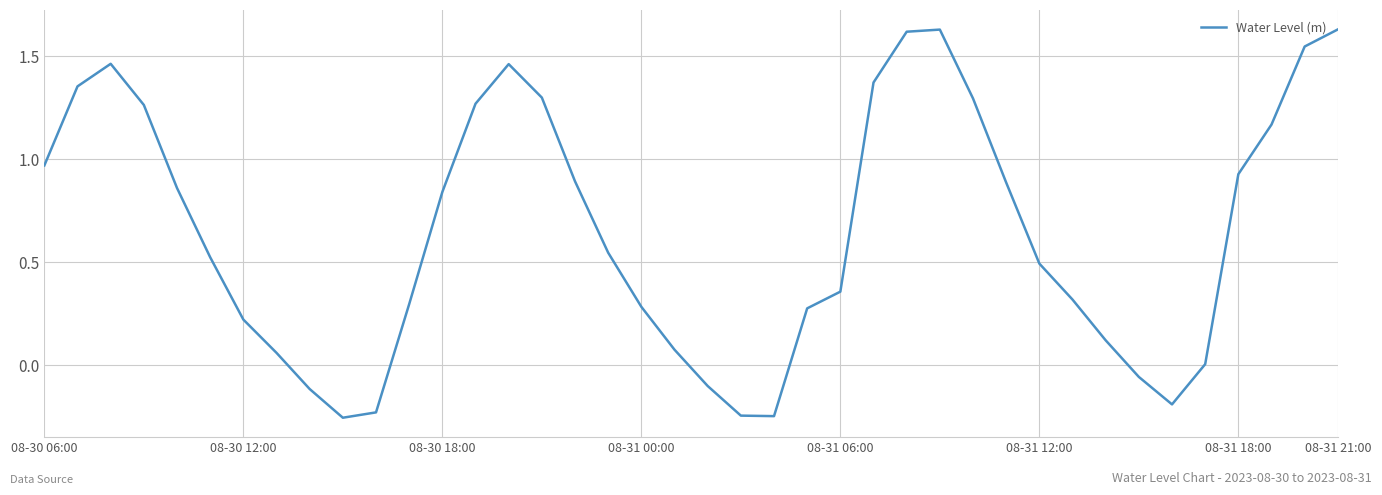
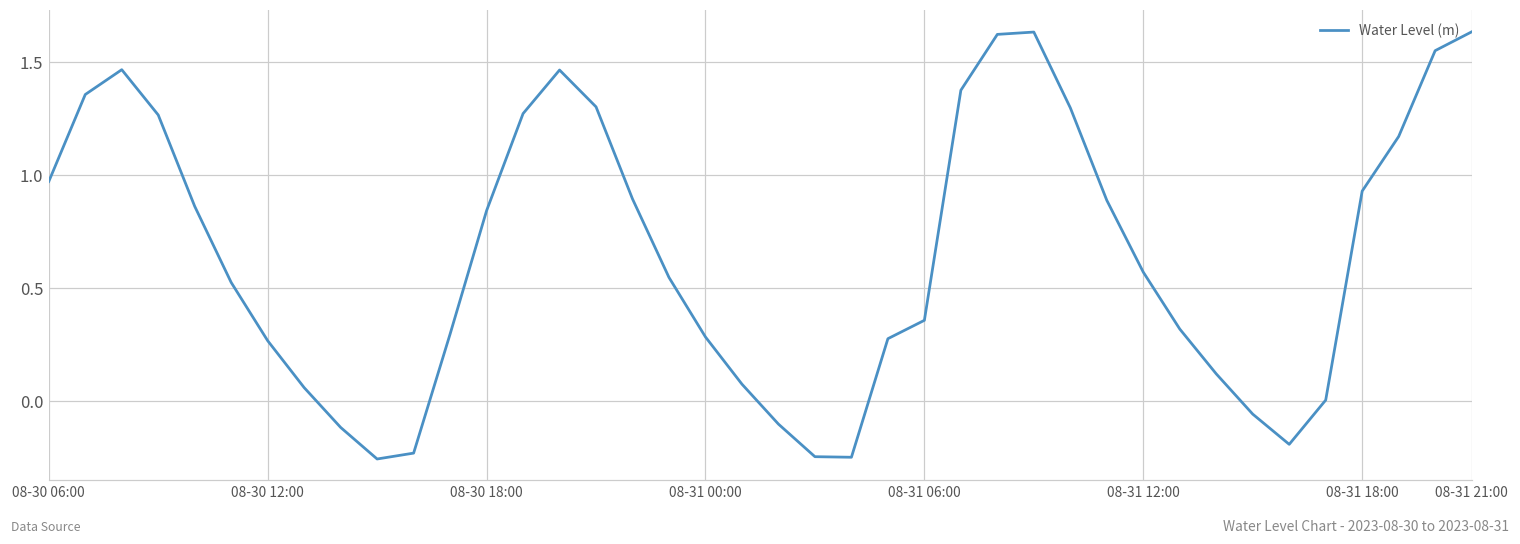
08-30 12:00: 0.22 -> 0.27
08-31 12:00: 0.49 -> 0.57
